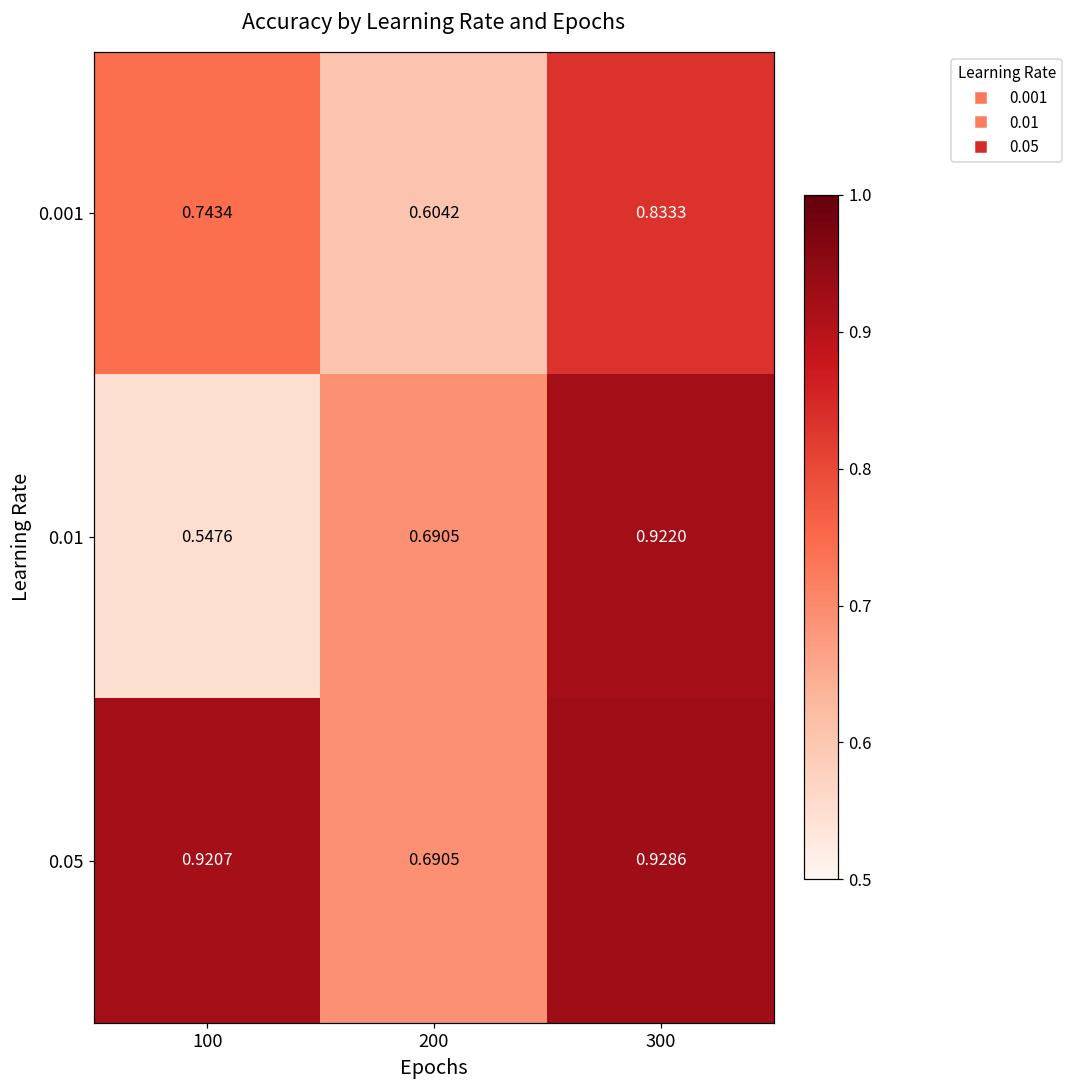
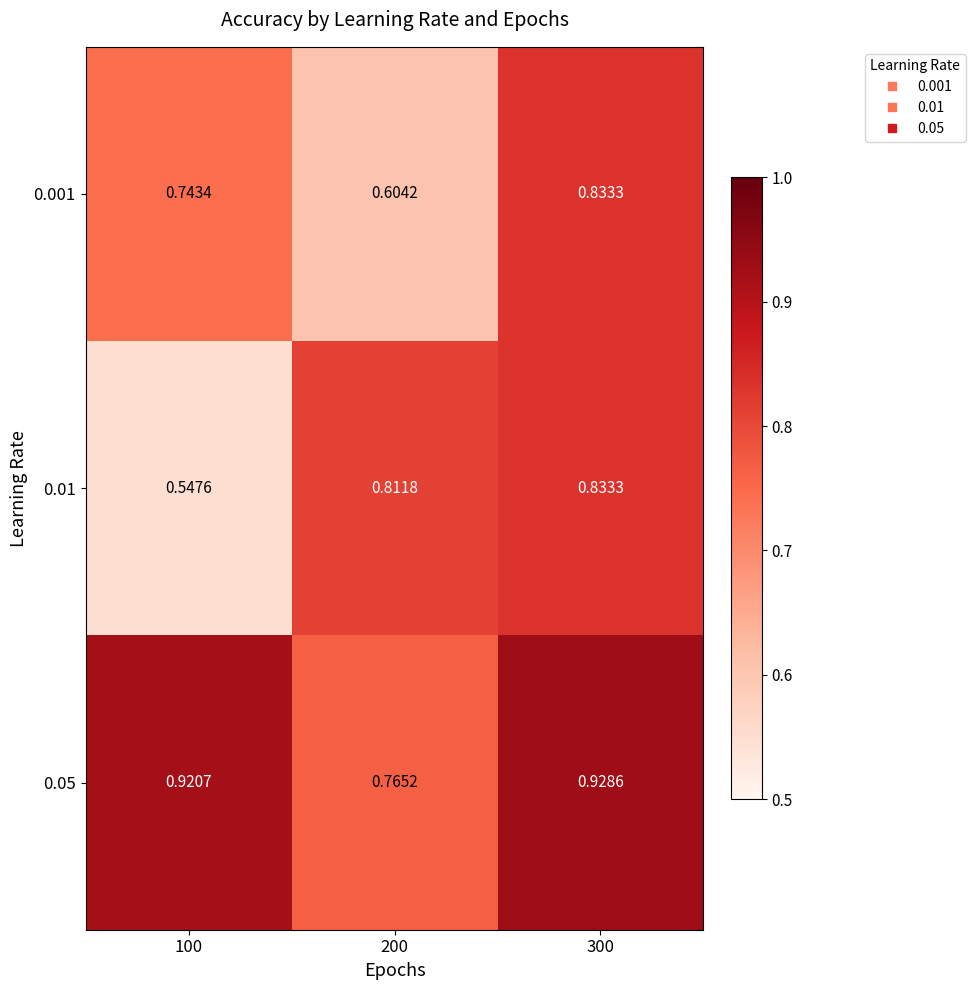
0.01, 200: 0.6905 -> 0.8118
0.01, 300: 0.9220 -> 0.8333
0.05, 200: 0.6905 -> 0.7652
